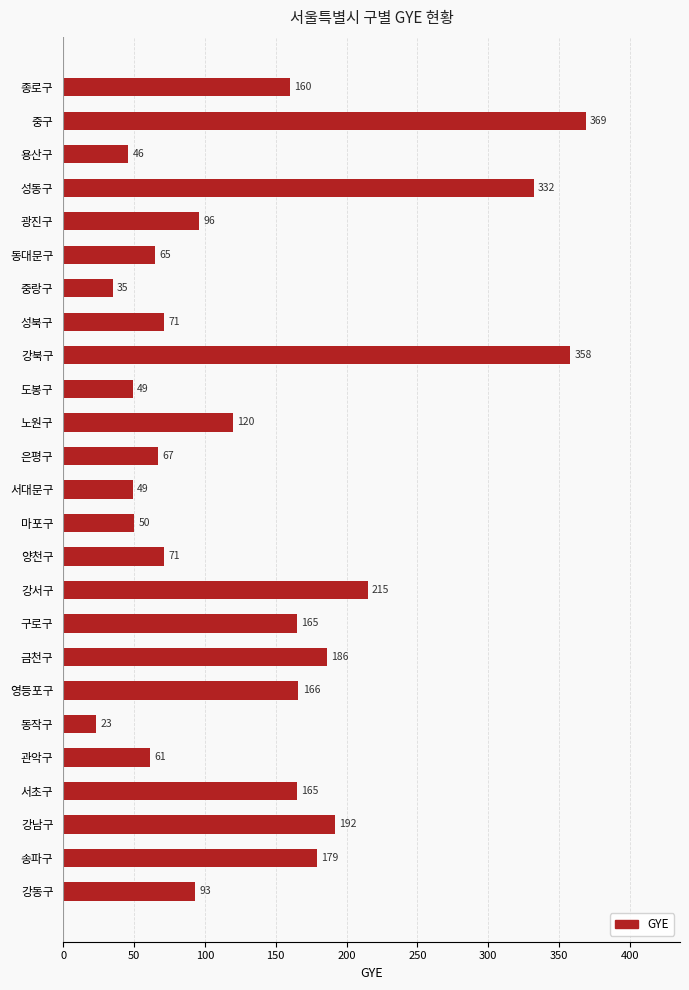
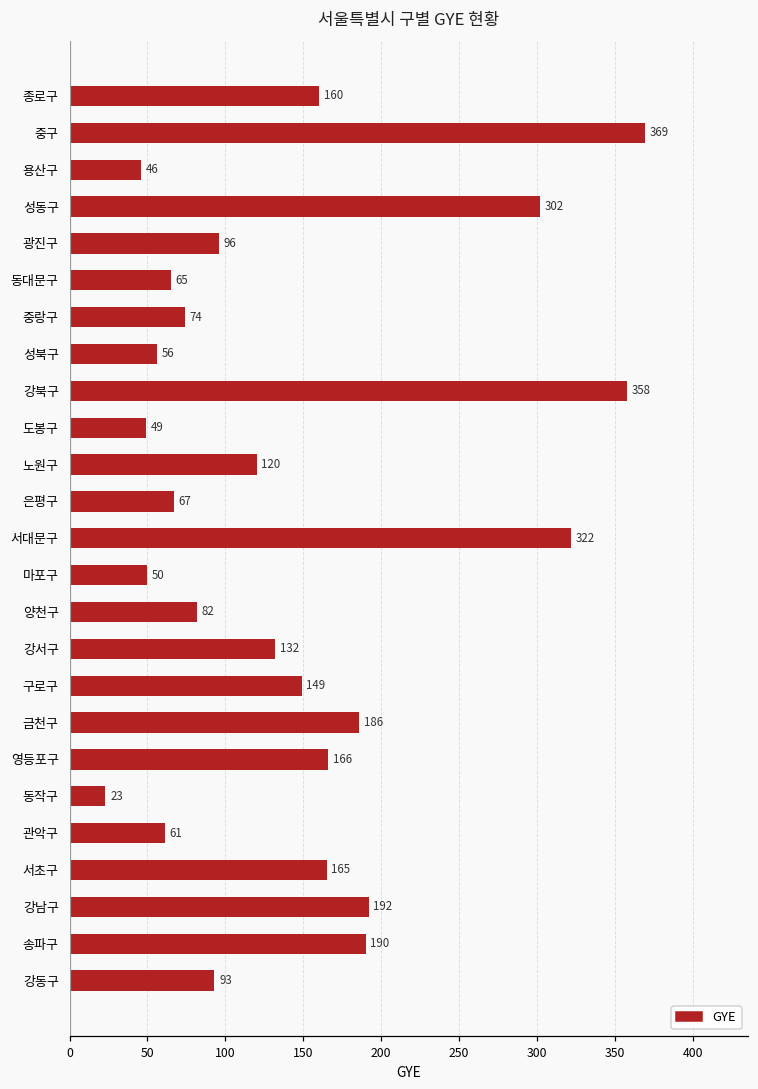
성동구: 332 -> 302
중랑구: 35 -> 74
성북구: 71 -> 56
서대문구: 49 -> 322
양천구: 71 -> 82
강서구: 215 -> 132
구로구: 165 -> 149
송파구: 179 -> 190
